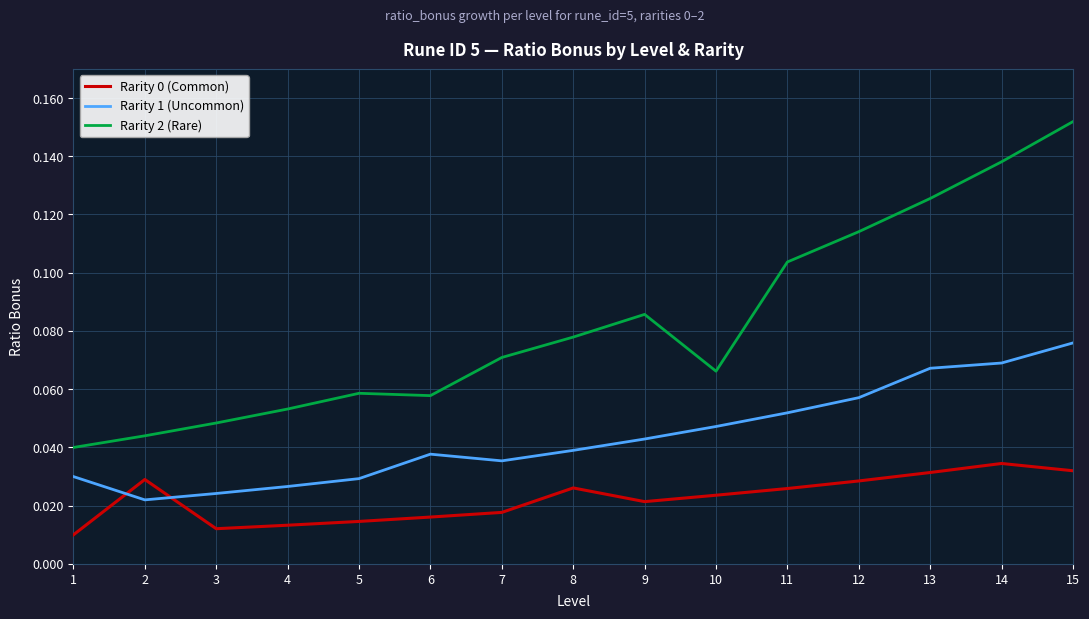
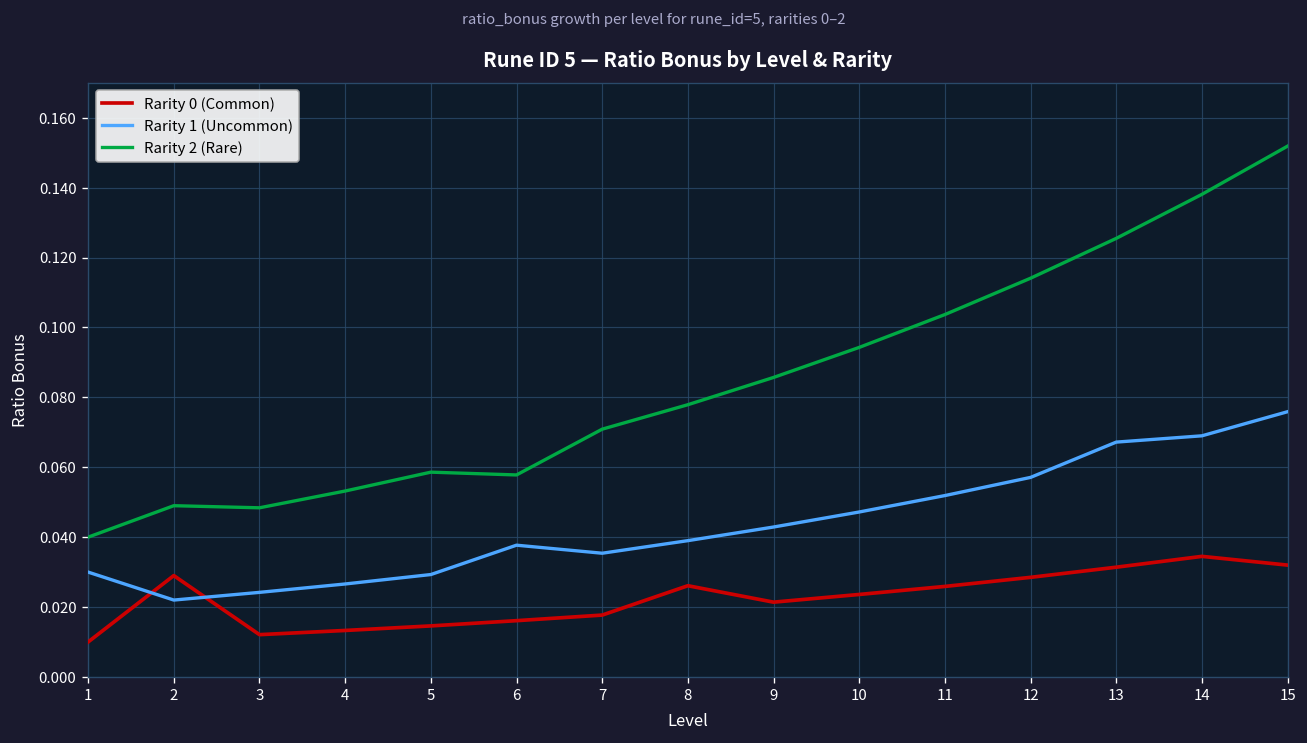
Rarity 2 (Rare), 2: 0.044 -> 0.049
Rarity 2 (Rare), 10: 0.066 -> 0.094
